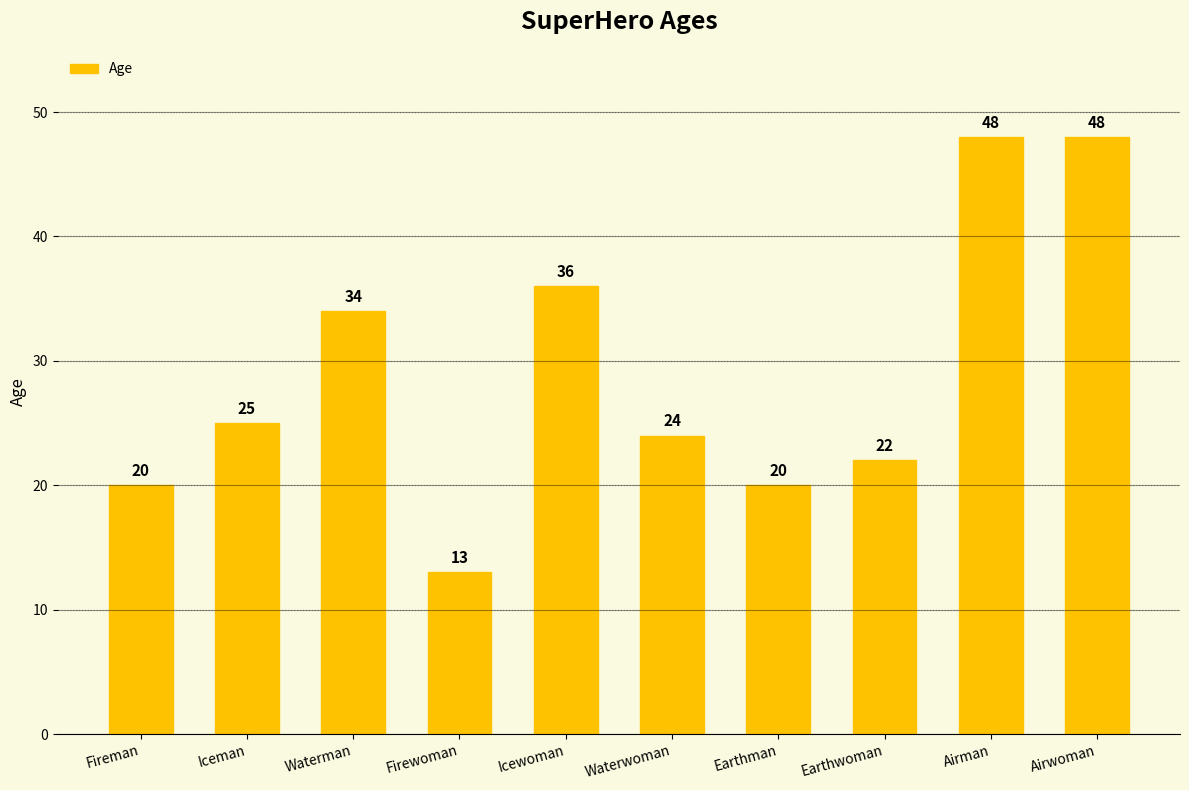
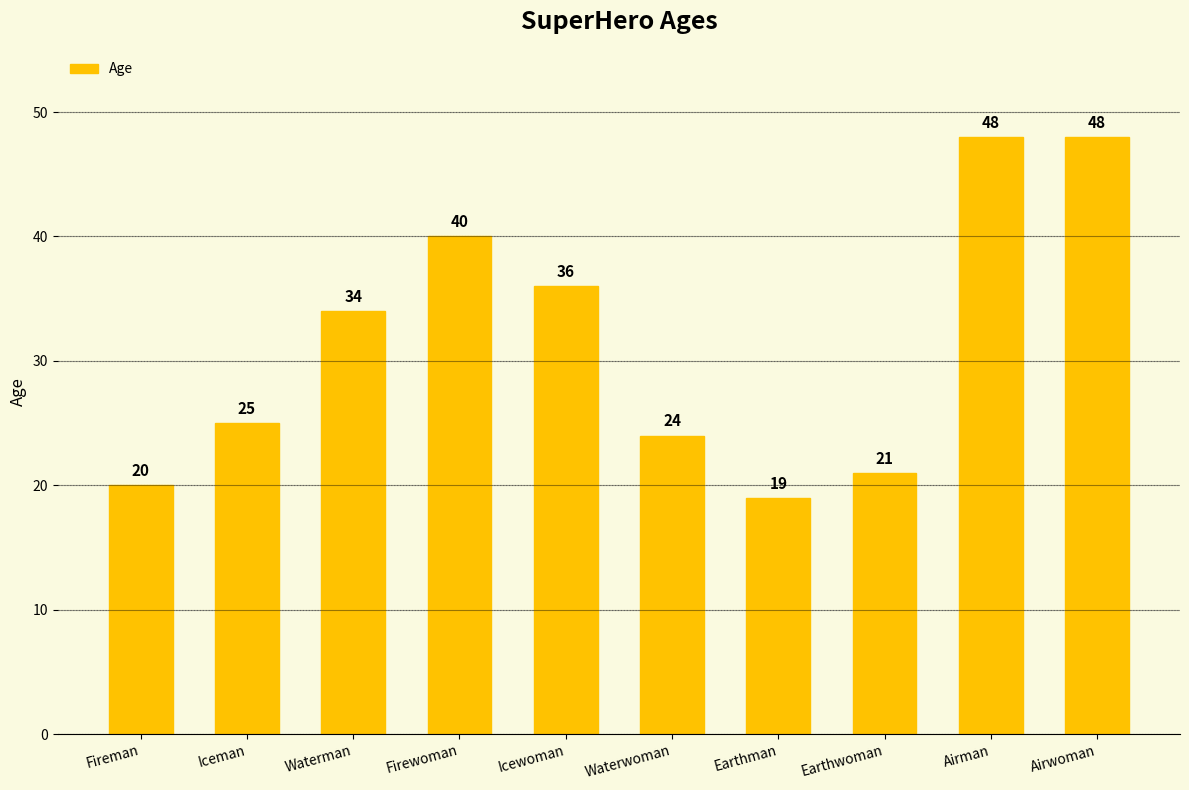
Firewoman: 13 -> 40
Earthman: 20 -> 19
Earthwoman: 22 -> 21
